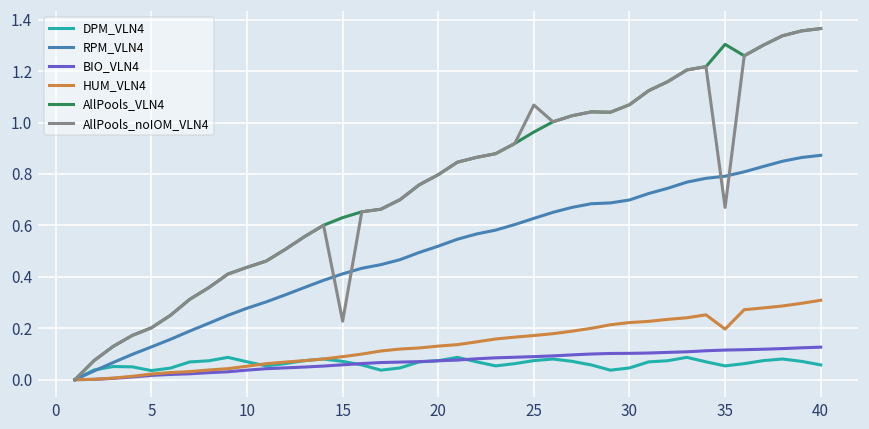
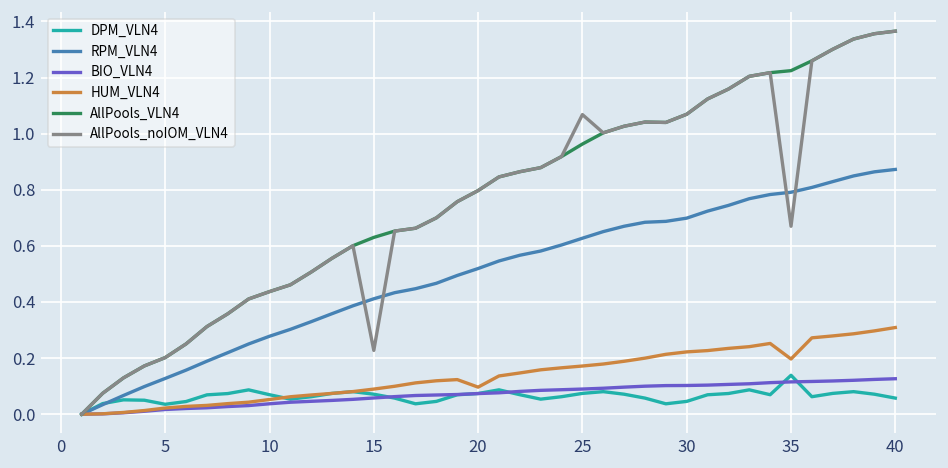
HUM_VLN4, 20: 0.13 -> 0.10
DPM_VLN4, 35: 0.05 -> 0.14
AllPools_VLN4, 35: 1.30 -> 1.22
